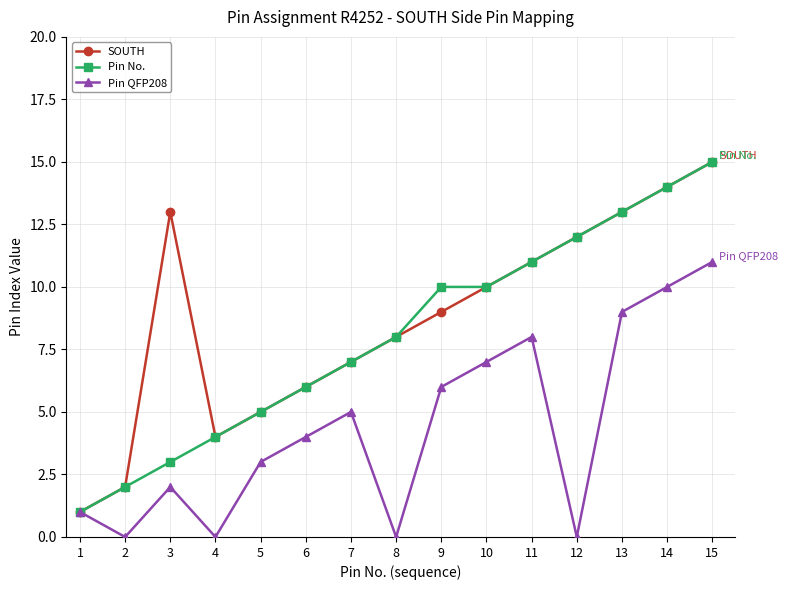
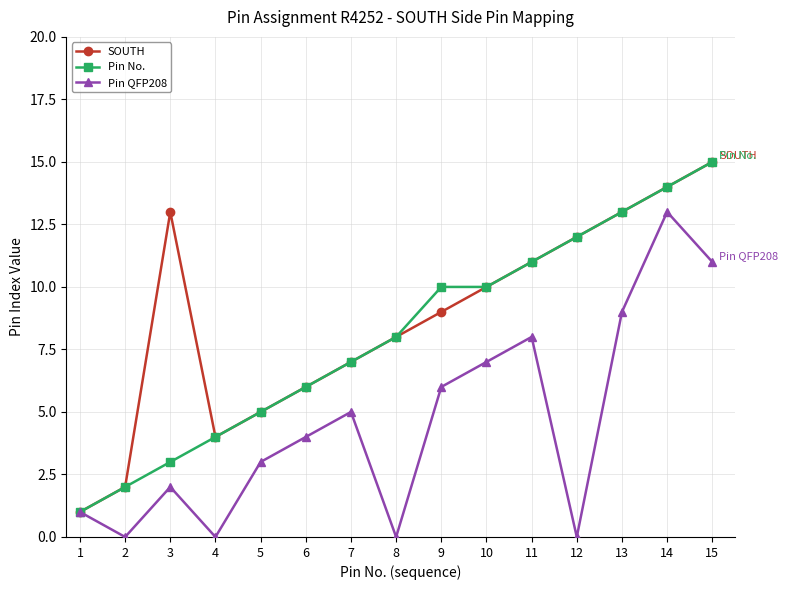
Pin QFP208, 14: 10 -> 13
